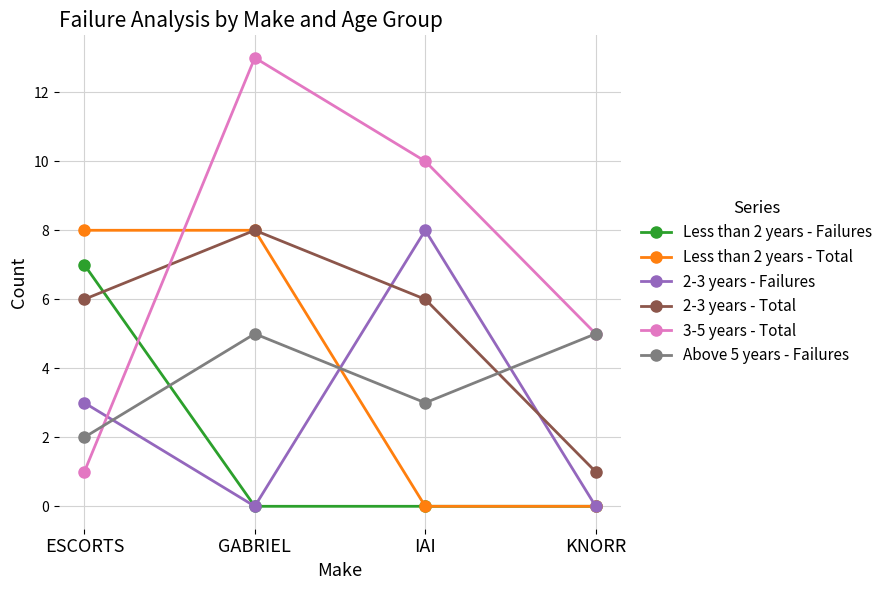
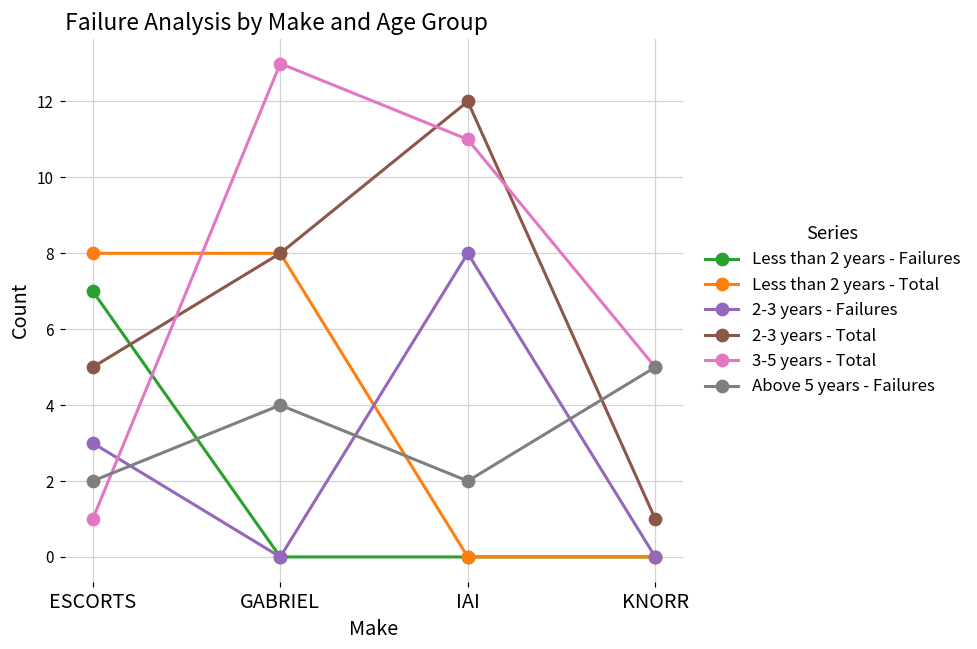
2-3 years - Total, ESCORTS: 6 -> 5
Above 5 years - Failures, GABRIEL: 5 -> 4
2-3 years - Total, IAI: 6 -> 12
3-5 years - Total, IAI: 10 -> 11
Above 5 years - Failures, IAI: 3 -> 2
